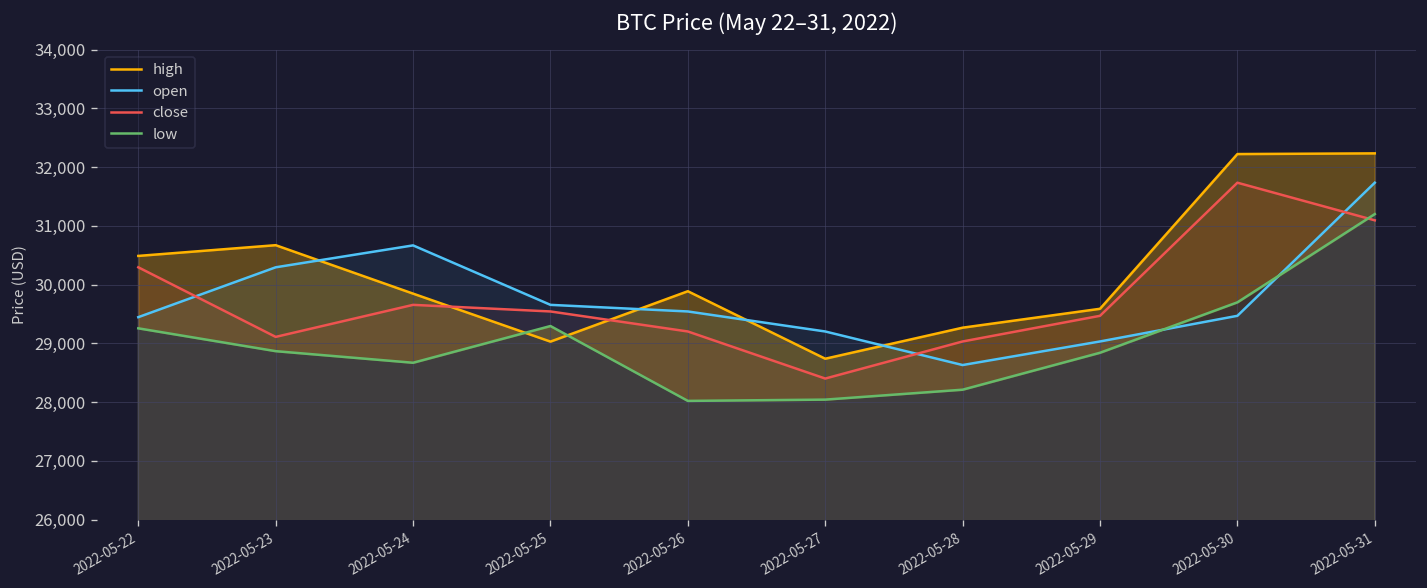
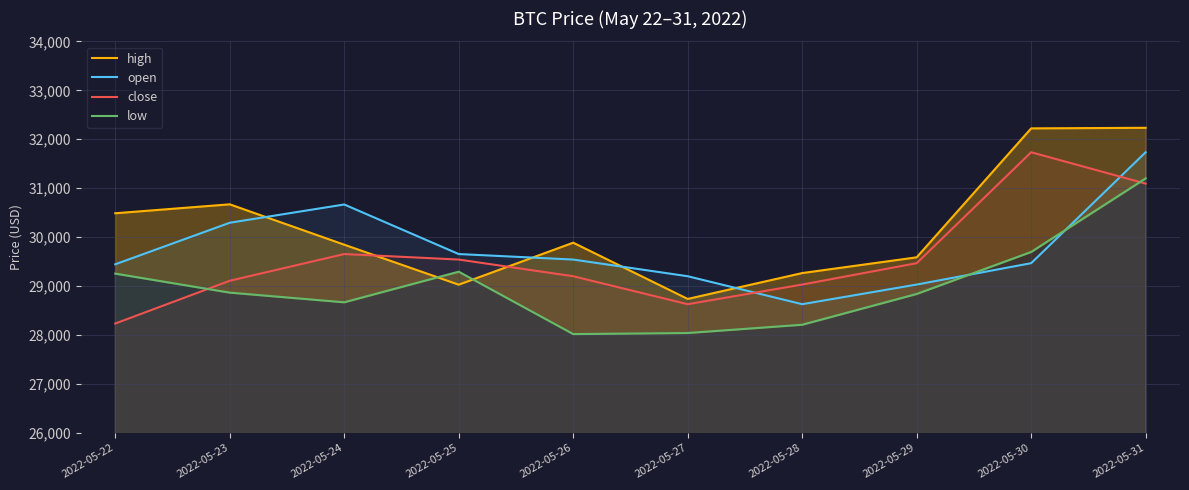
close, 2022-05-22: 30,300 -> 28,200
close, 2022-05-27: 28,400 -> 28,600
